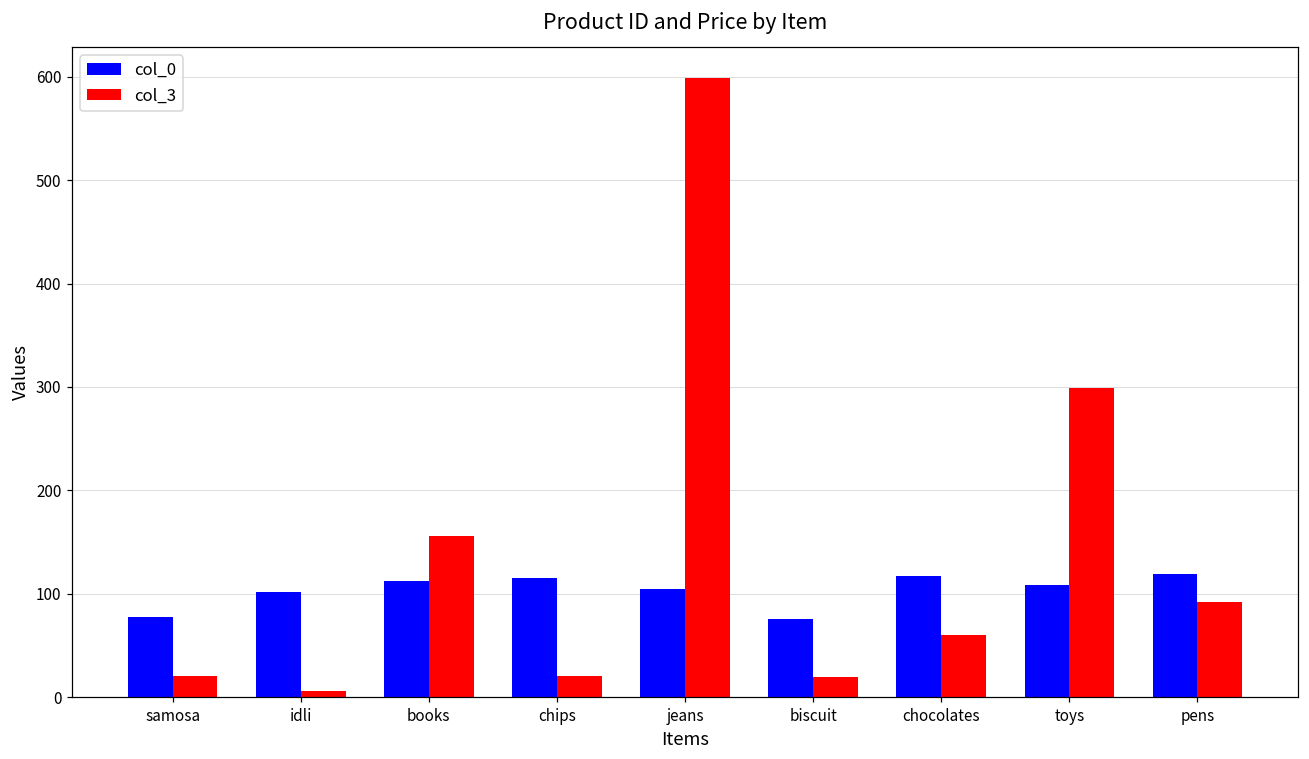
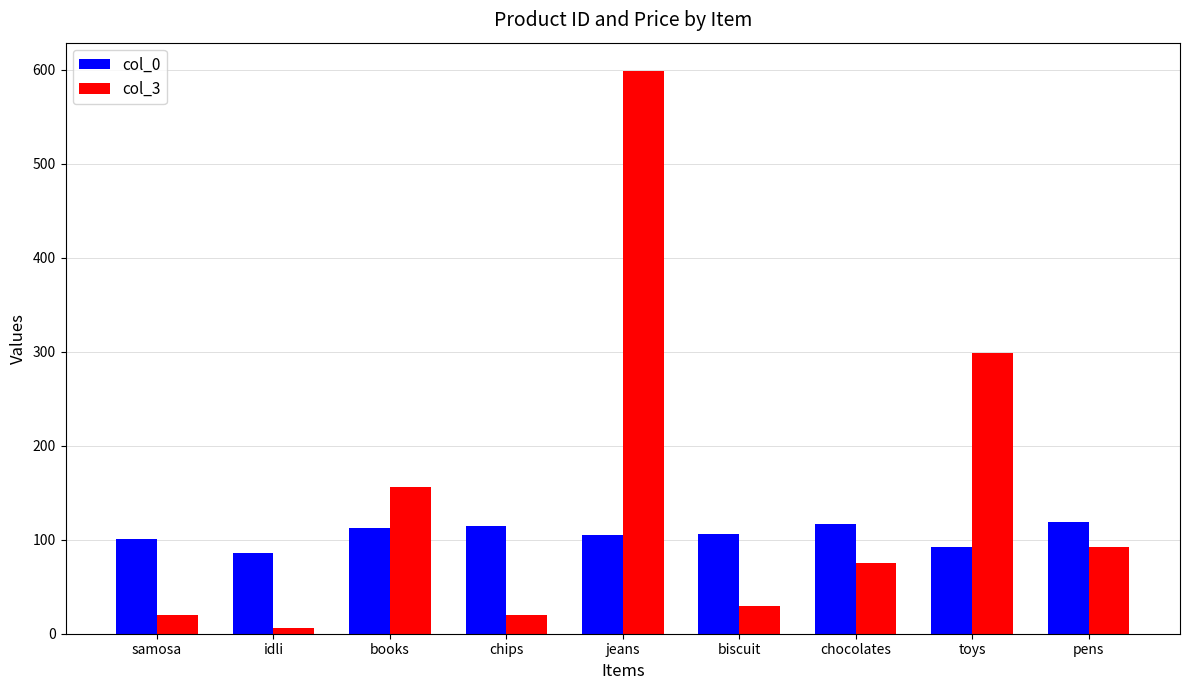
col_0, samosa: 80 -> 100
col_0, idli: 100 -> 90
col_0, biscuit: 80 -> 110
col_3, biscuit: 20 -> 30
col_3, chocolates: 60 -> 80
col_0, toys: 110 -> 90
